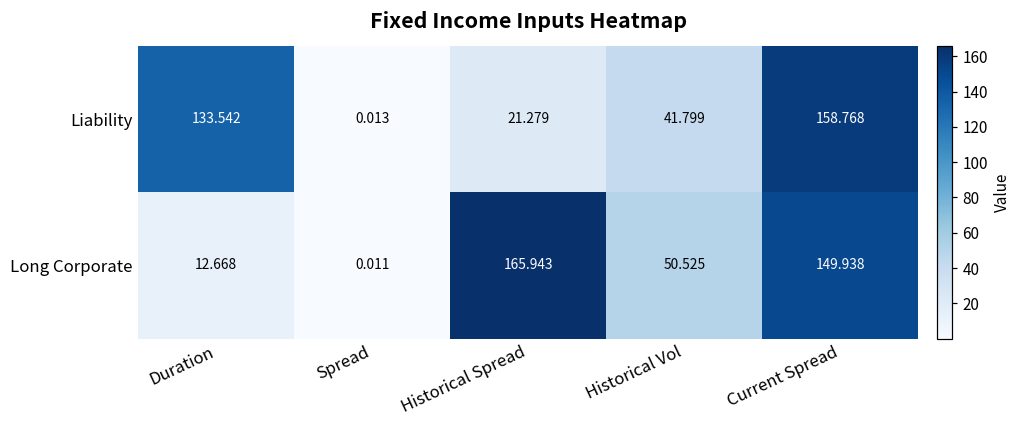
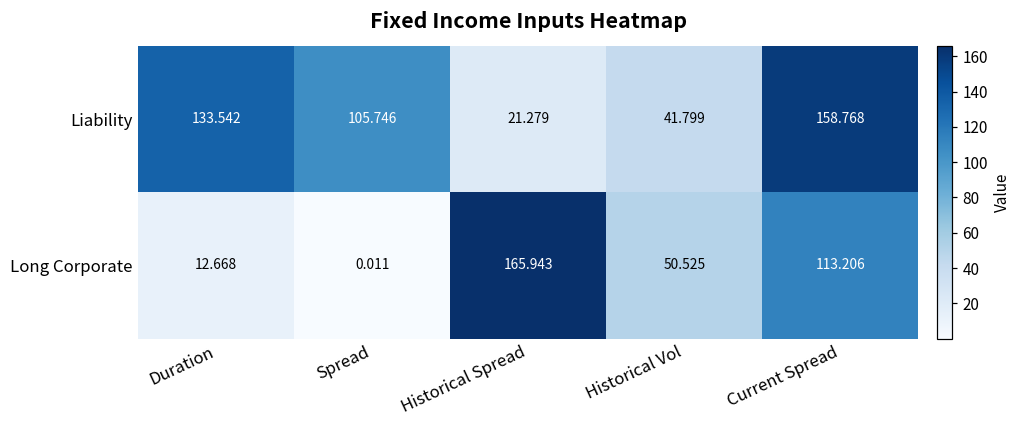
Liability, Spread: 0.013 -> 105.746
Long Corporate, Current Spread: 149.938 -> 113.206
